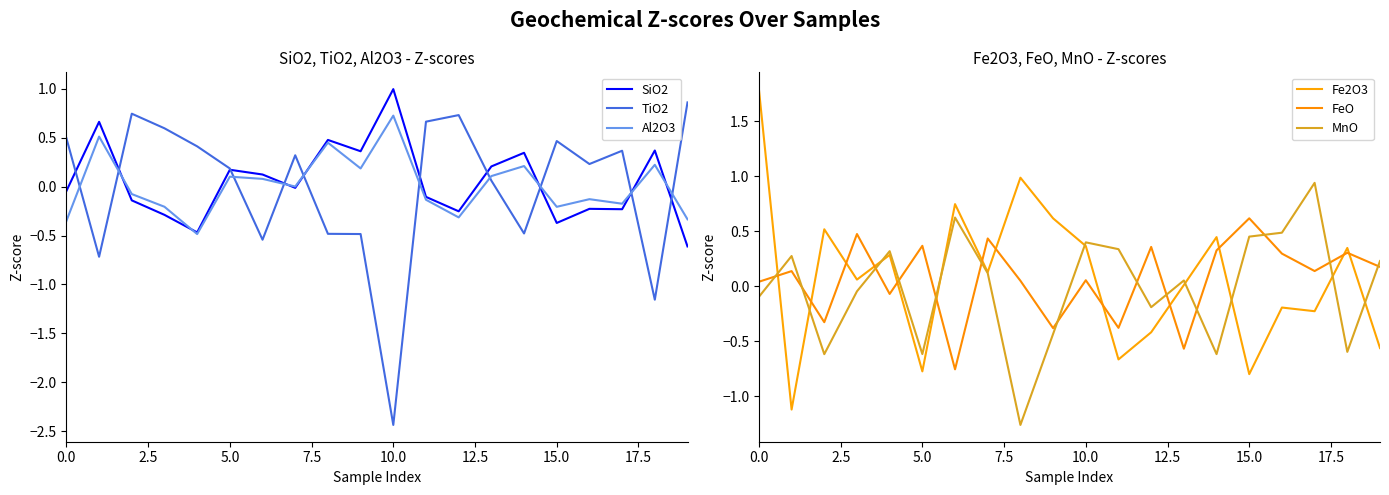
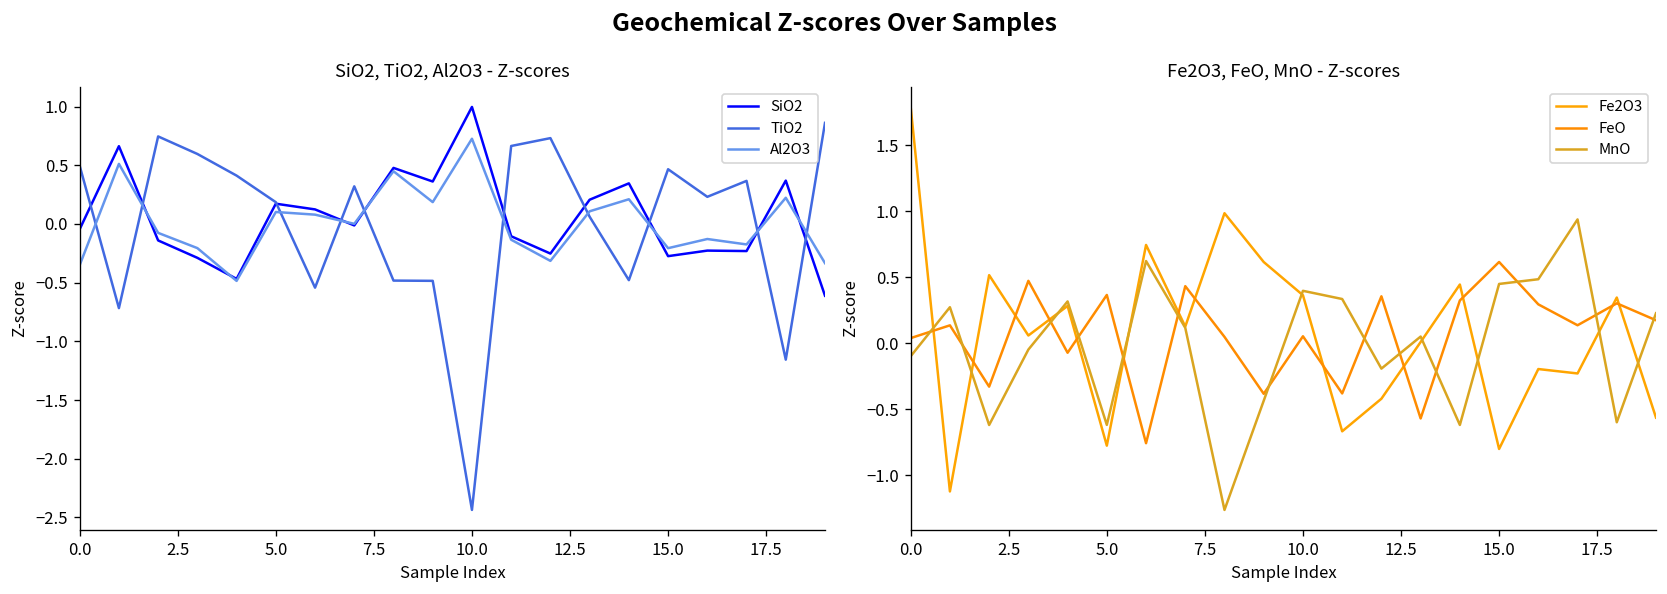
SiO2, TiO2, Al2O3 - Z-scores, SiO2, 15.0: -0.4 -> -0.3
